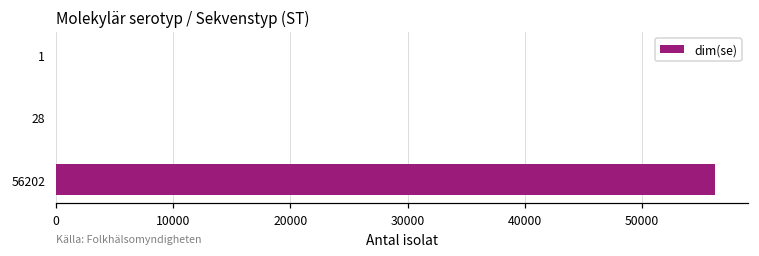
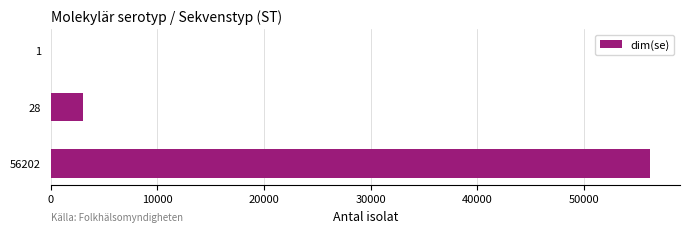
28: 0 -> 3100
